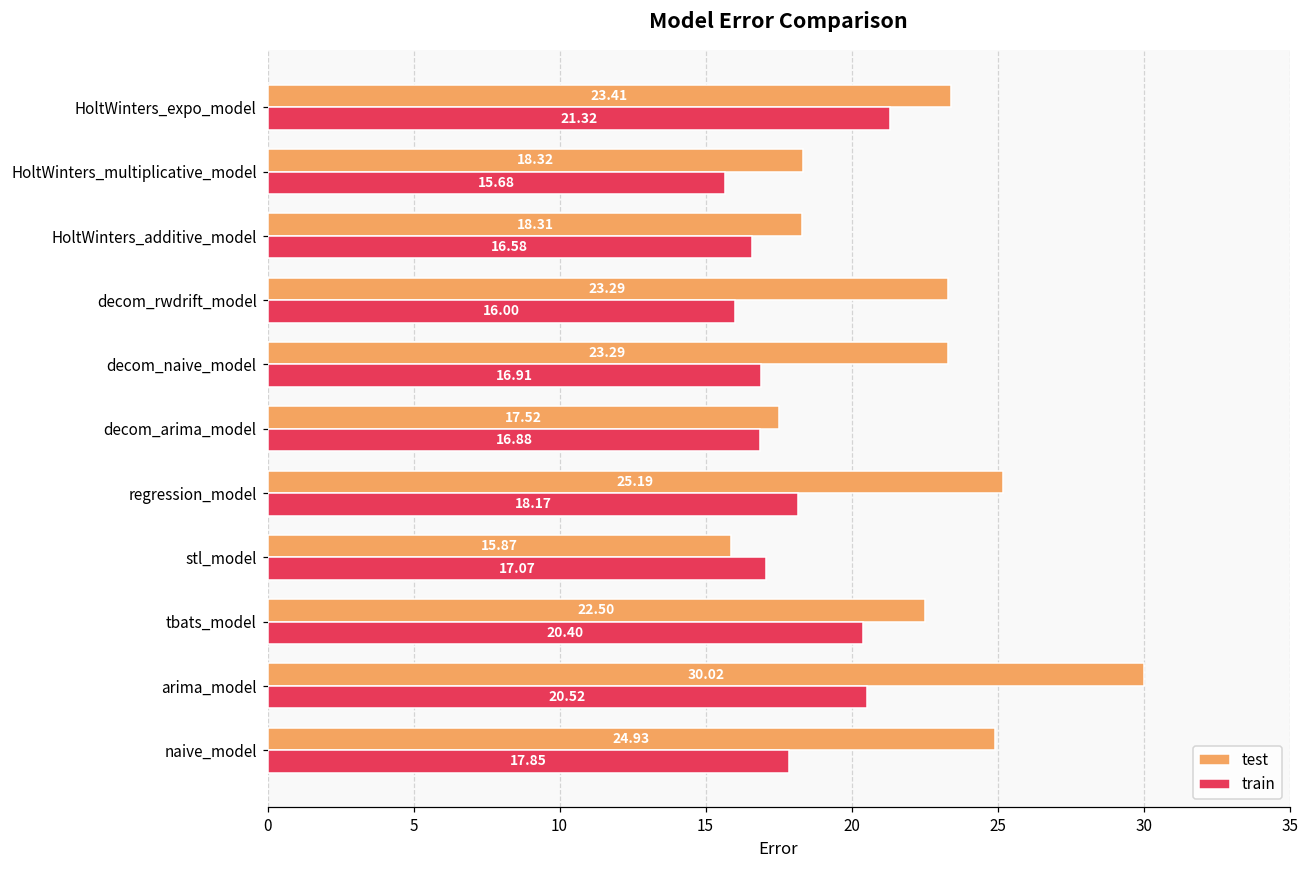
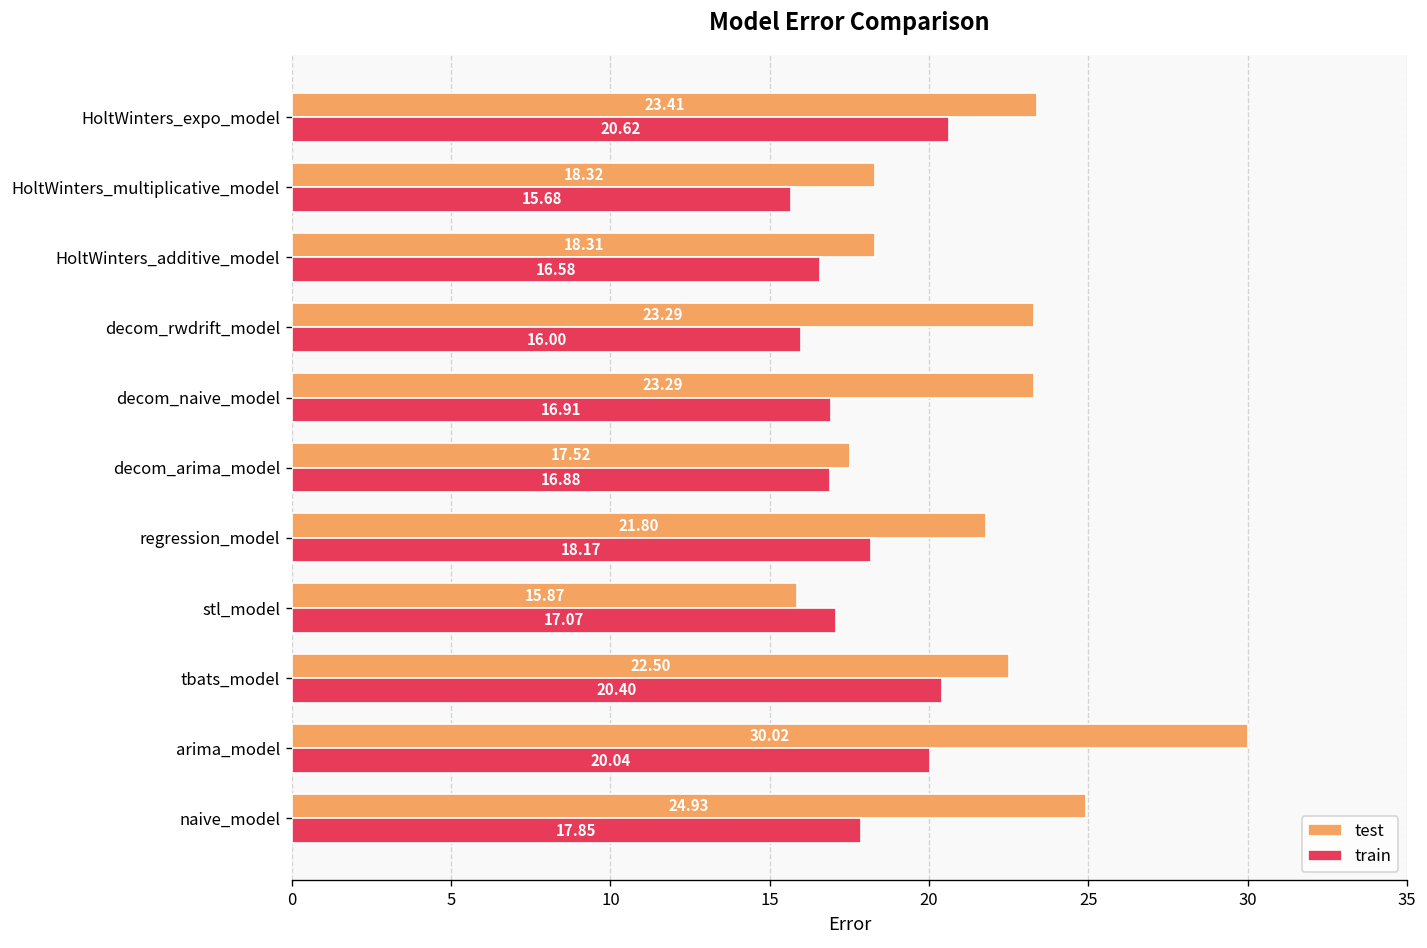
train, HoltWinters_expo_model: 21.32 -> 20.62
test, regression_model: 25.19 -> 21.80
train, arima_model: 20.52 -> 20.04
